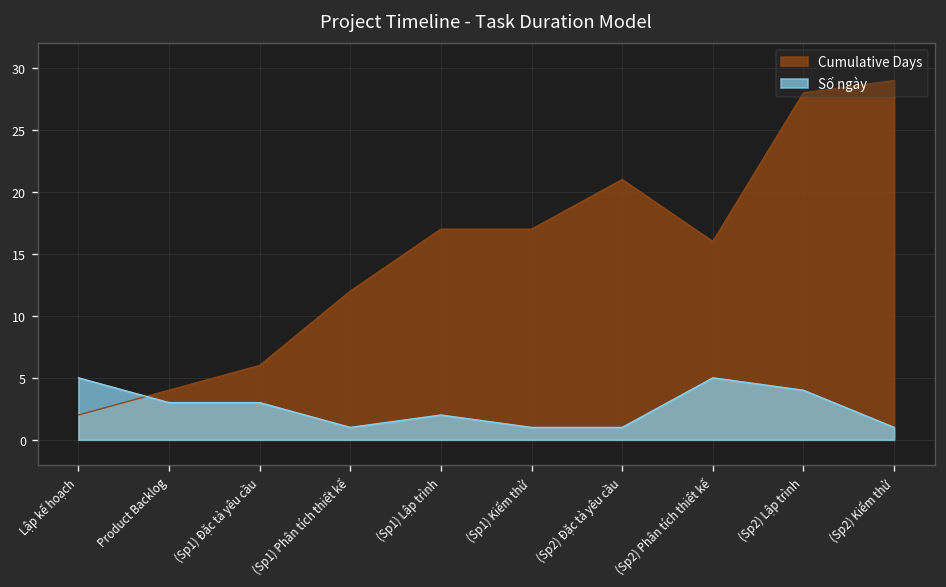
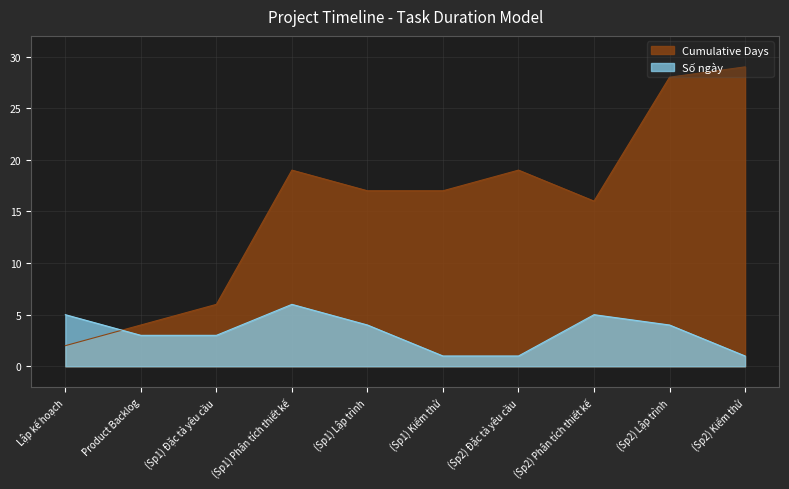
Cumulative Days, (Sp1) Phân tích thiết kế: 12 -> 19
Số ngày, (Sp1) Phân tích thiết kế: 1 -> 6
Số ngày, (Sp1) Lập trình: 2 -> 4
Cumulative Days, (Sp2) Đặc tả yêu cầu: 21 -> 19
